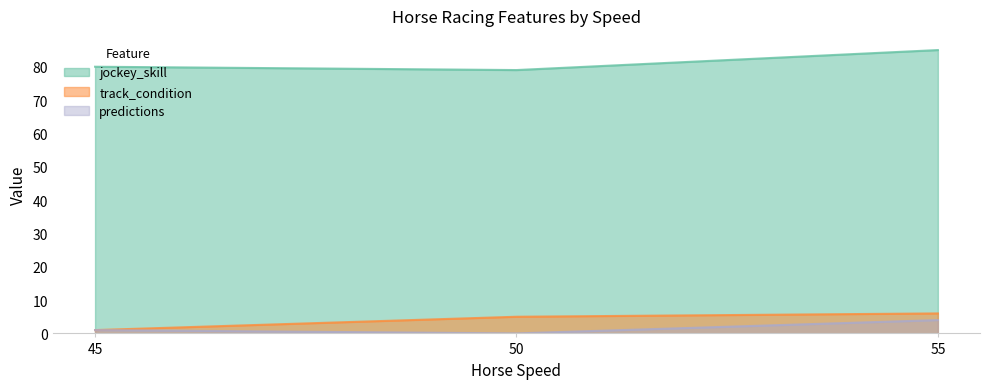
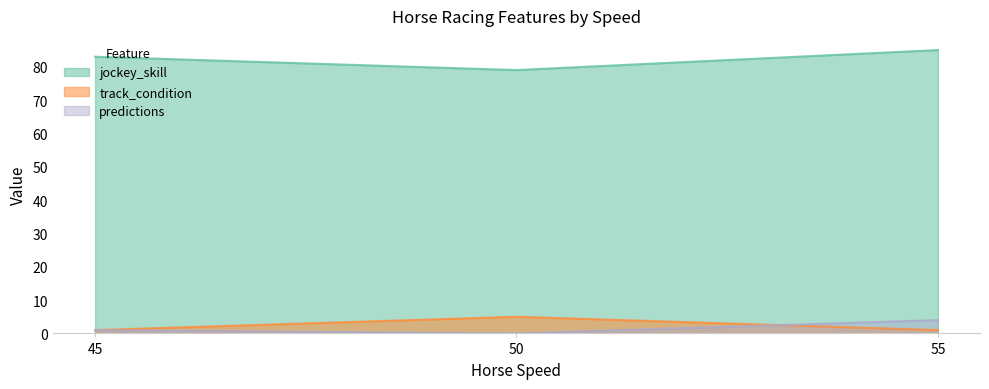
jockey_skill, 45: 80 -> 83
track_condition, 55: 6 -> 1
